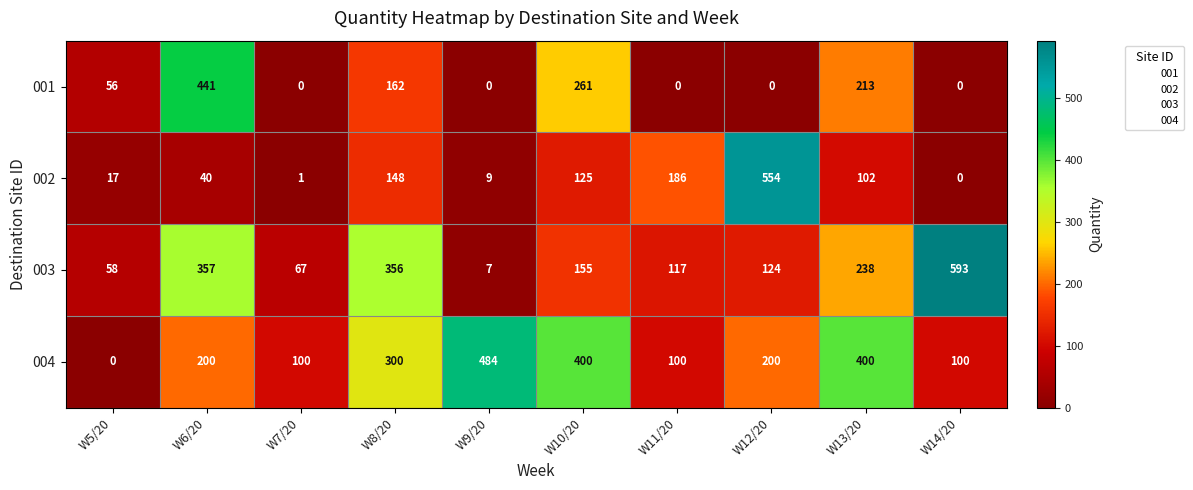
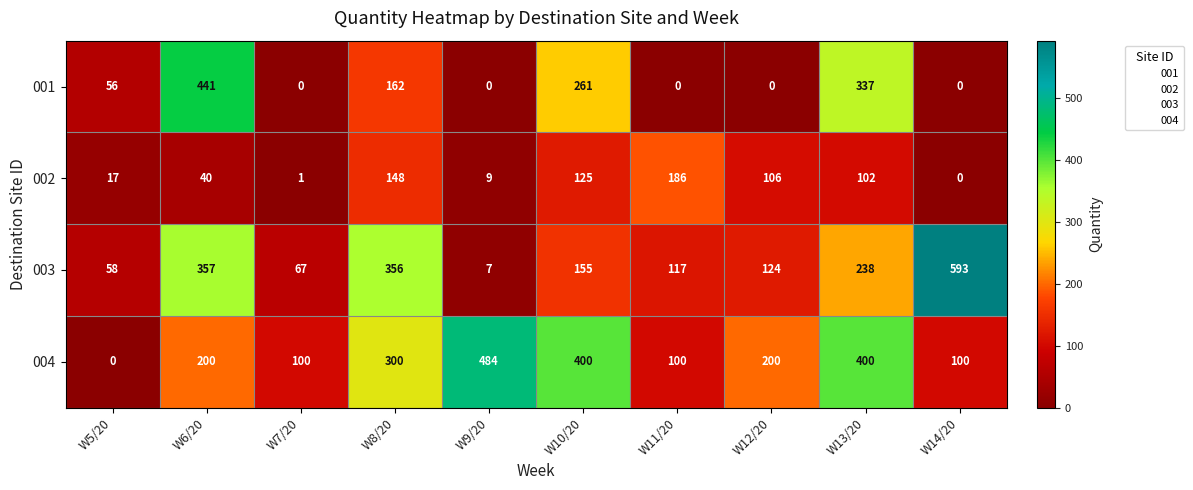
001, W13/20: 213 -> 337
002, W12/20: 554 -> 106
